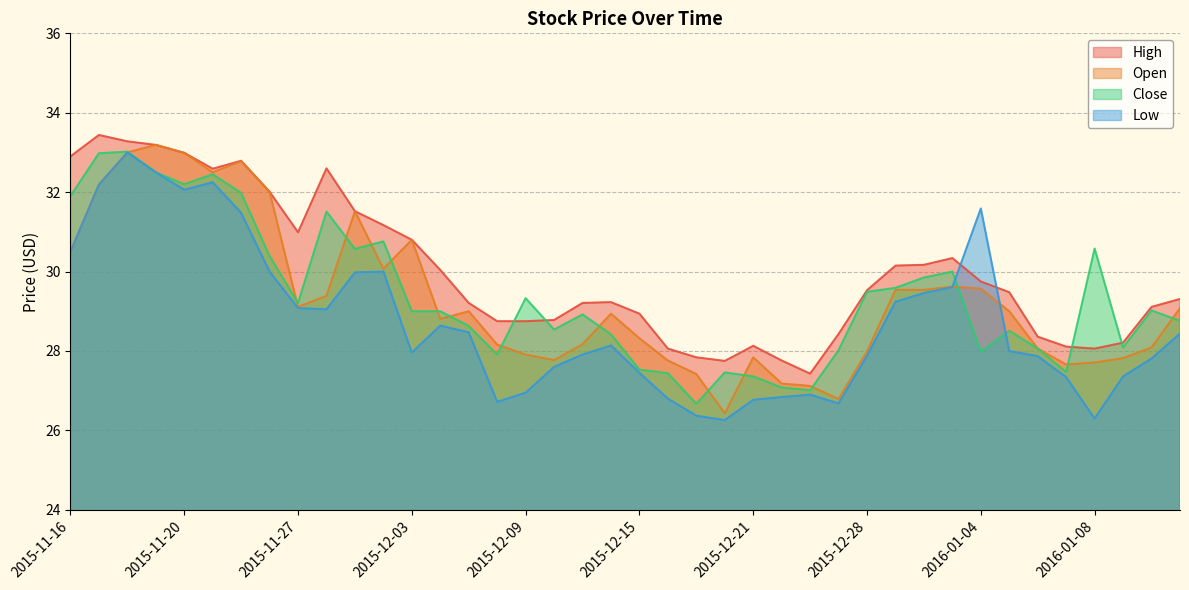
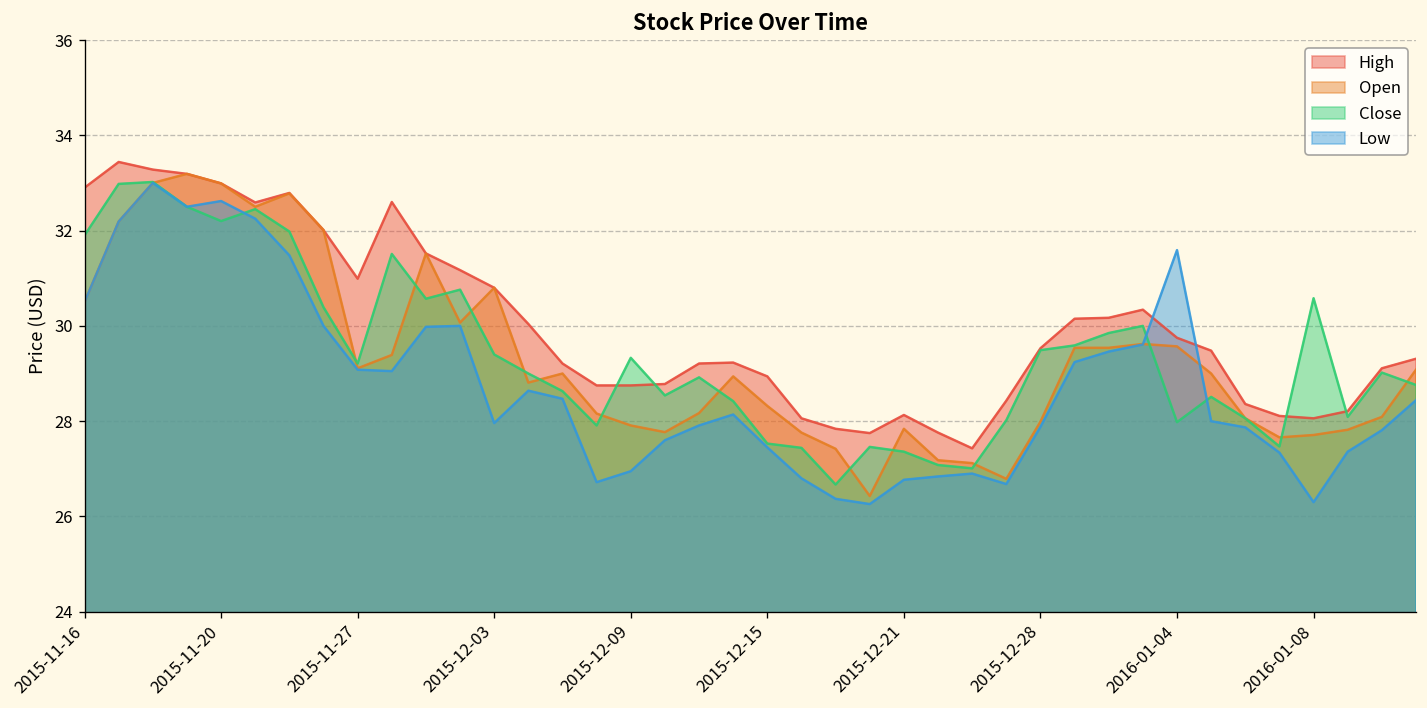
Low, 2015-11-20: 32.1 -> 32.6
Close, 2015-12-03: 29.0 -> 29.4
